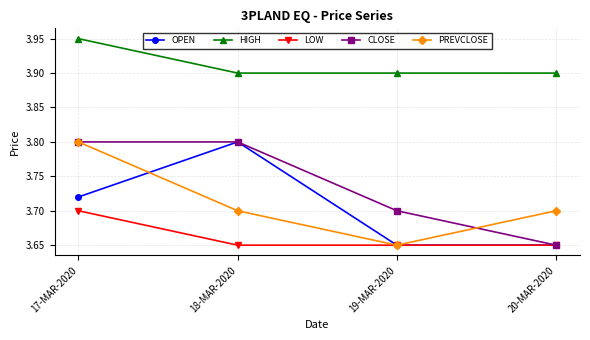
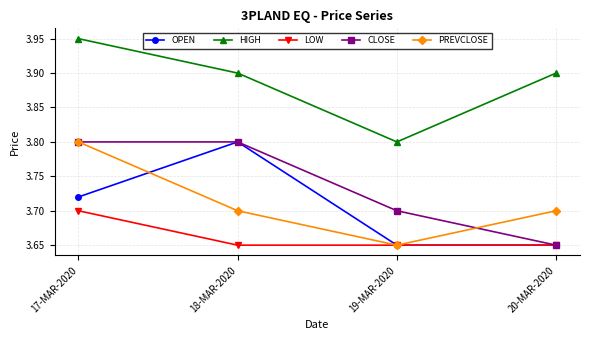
HIGH, 19-MAR-2020: 3.9 -> 3.8
